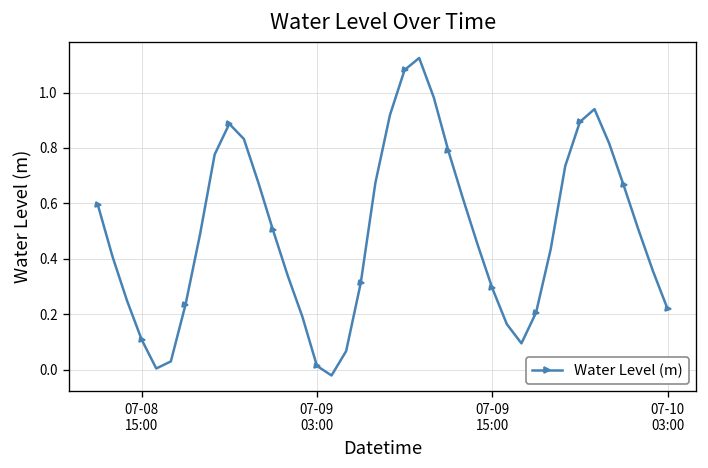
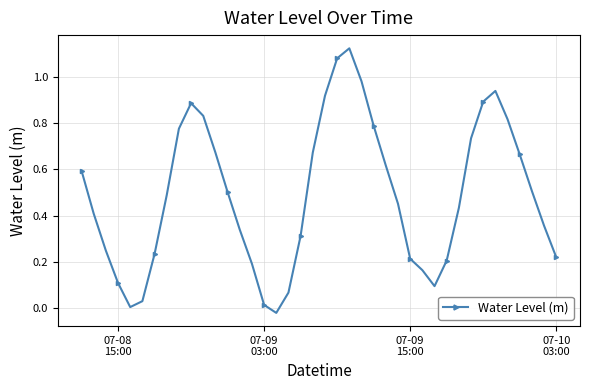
07-09 15:00: 0.29 -> 0.21
